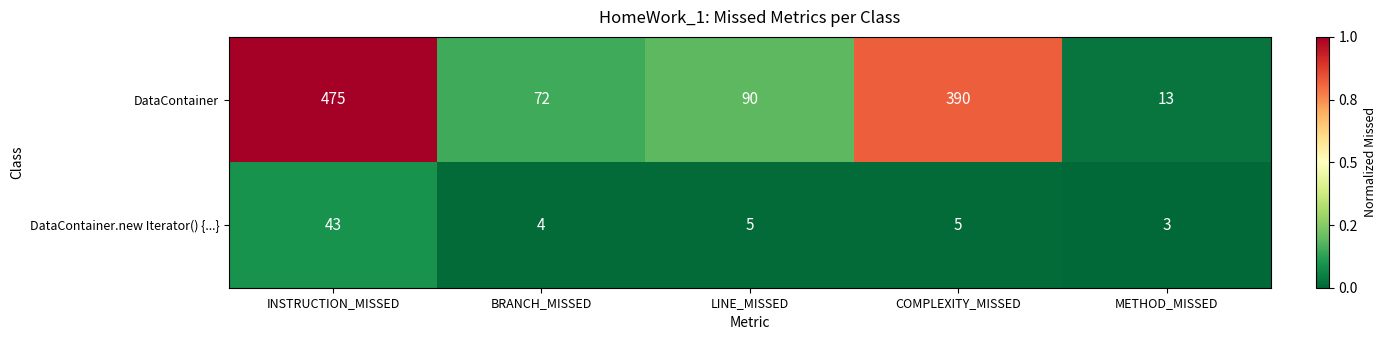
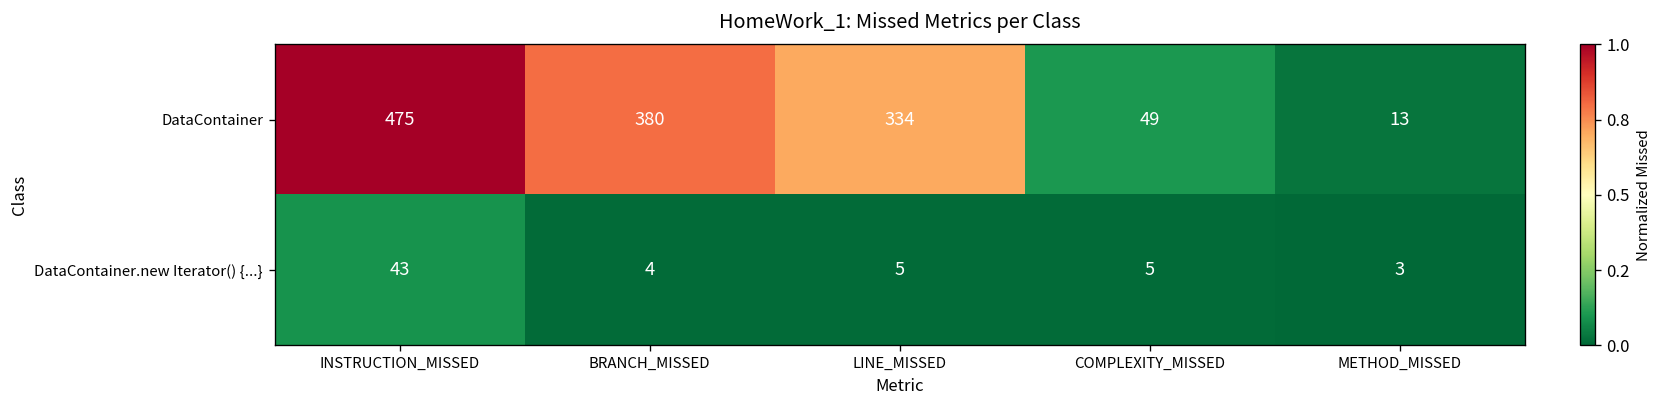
DataContainer, BRANCH_MISSED: 72 -> 380
DataContainer, LINE_MISSED: 90 -> 334
DataContainer, COMPLEXITY_MISSED: 390 -> 49
